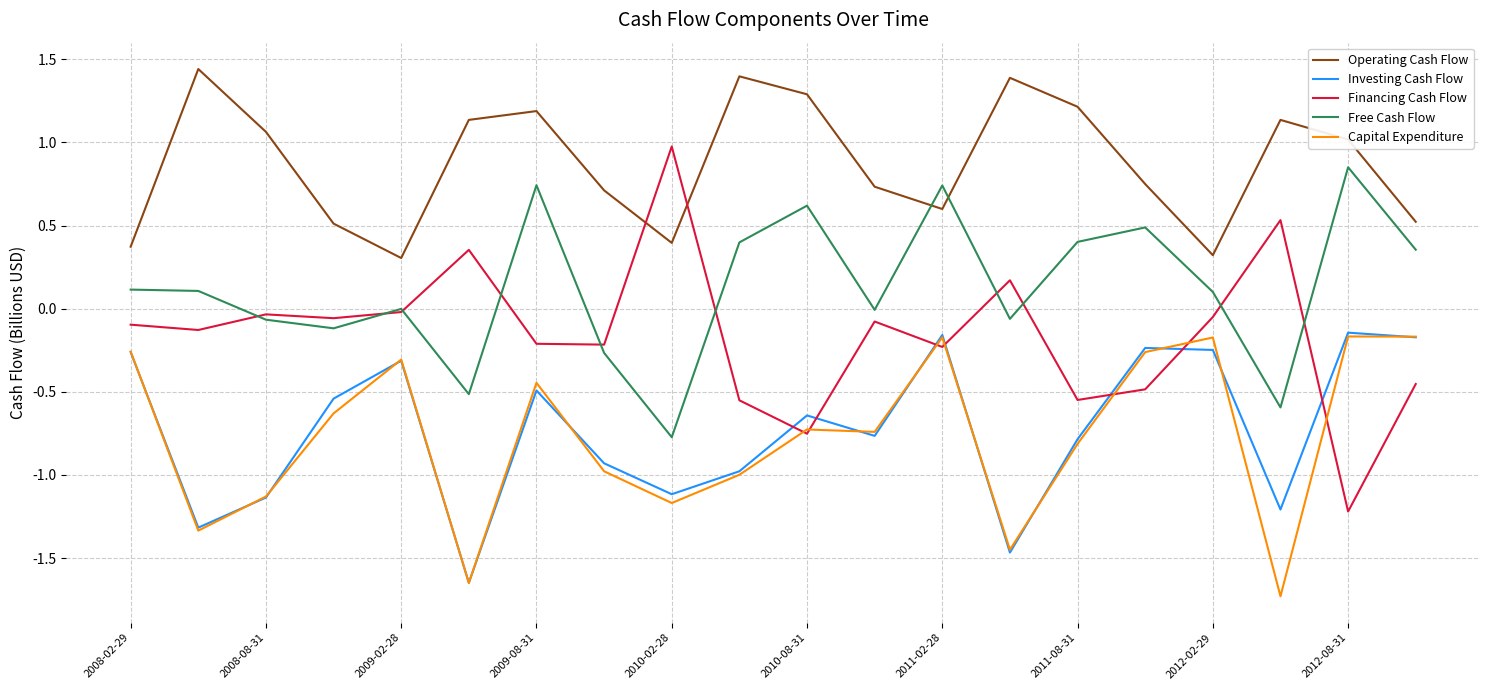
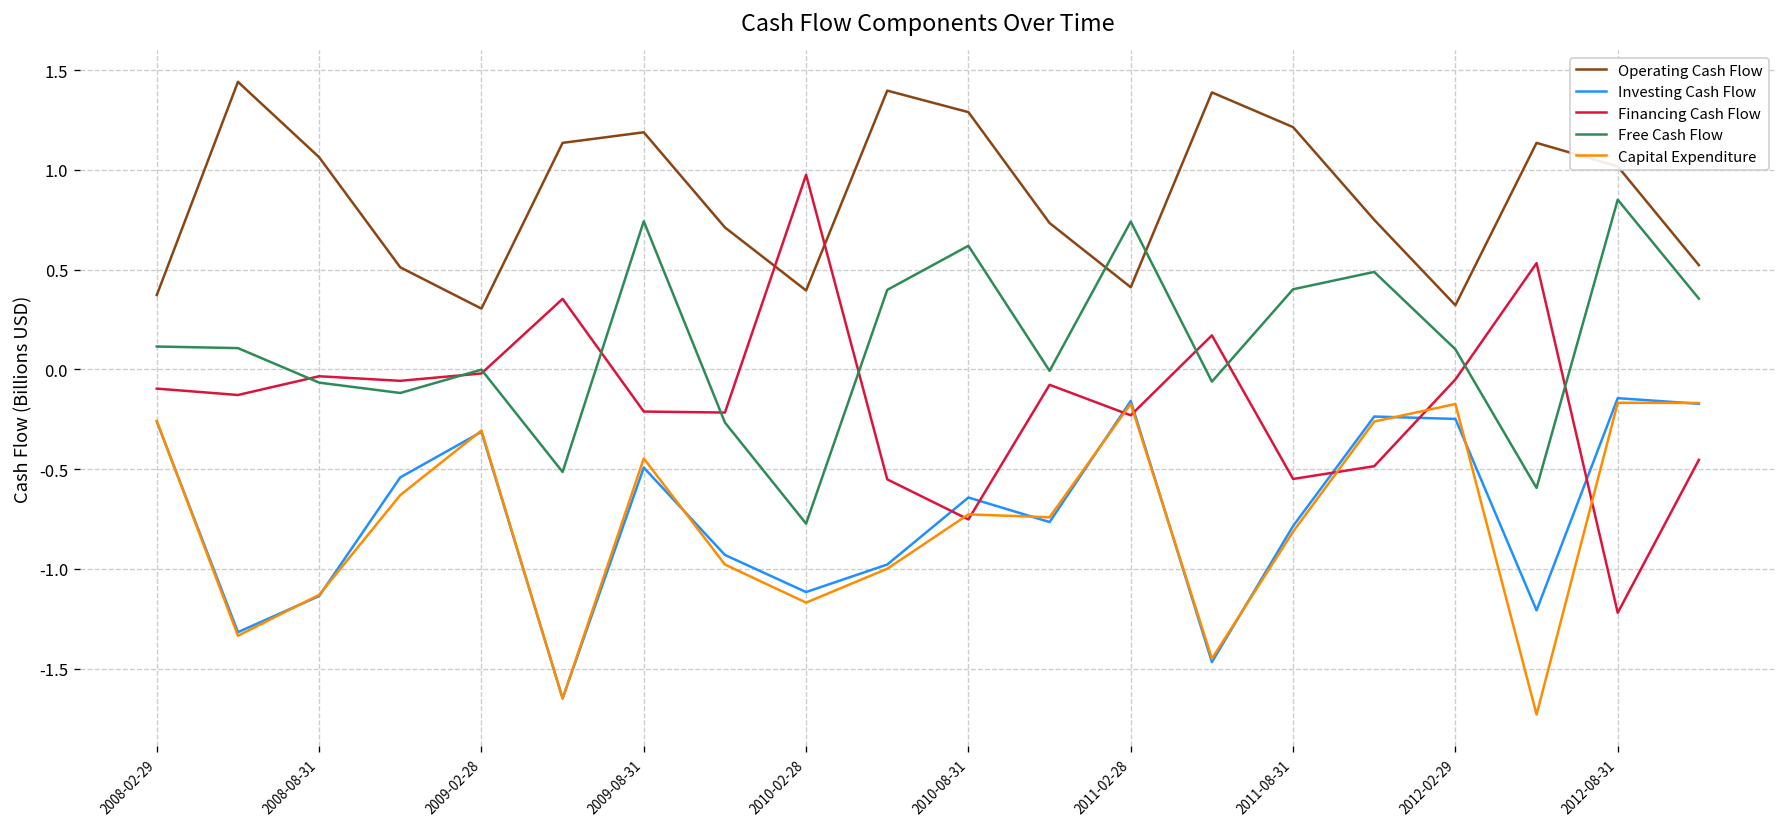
Operating Cash Flow, 2011-02-28: 0.60 -> 0.41
